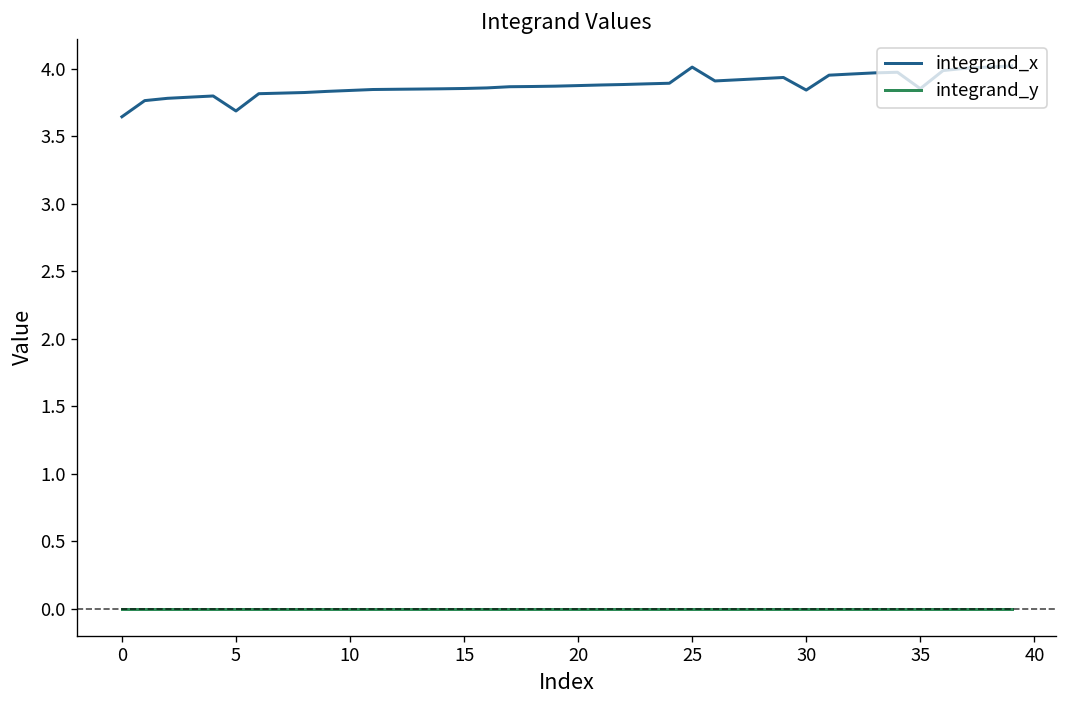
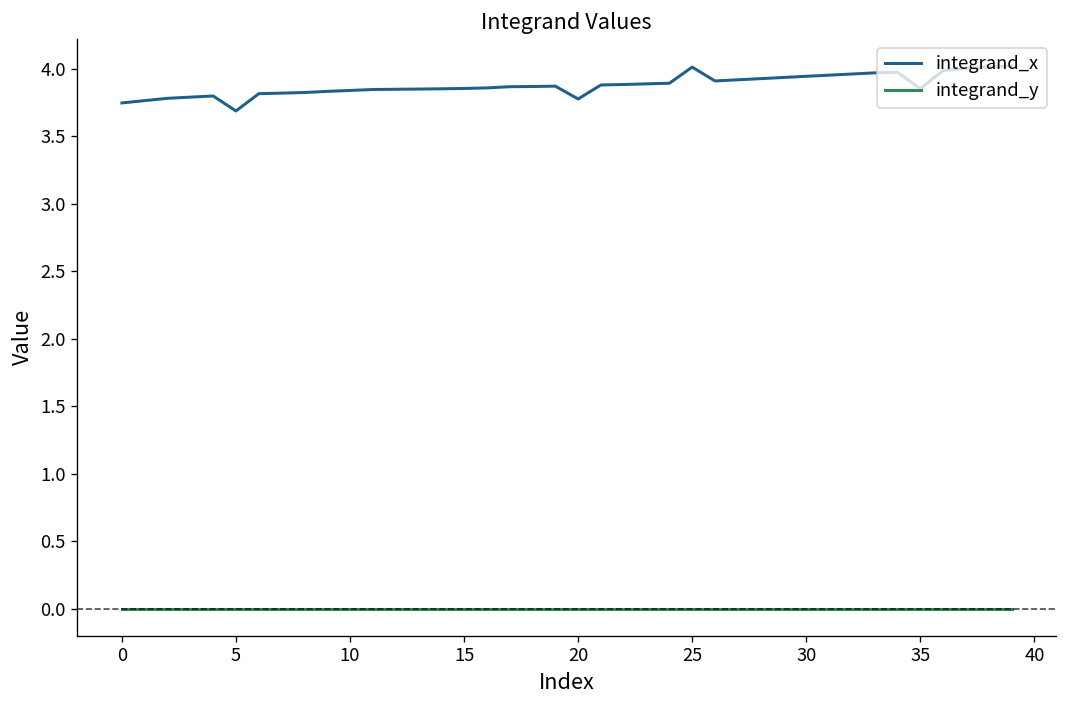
integrand_x, 0: 3.64 -> 3.75
integrand_x, 20: 3.87 -> 3.77
integrand_x, 30: 3.84 -> 3.94
